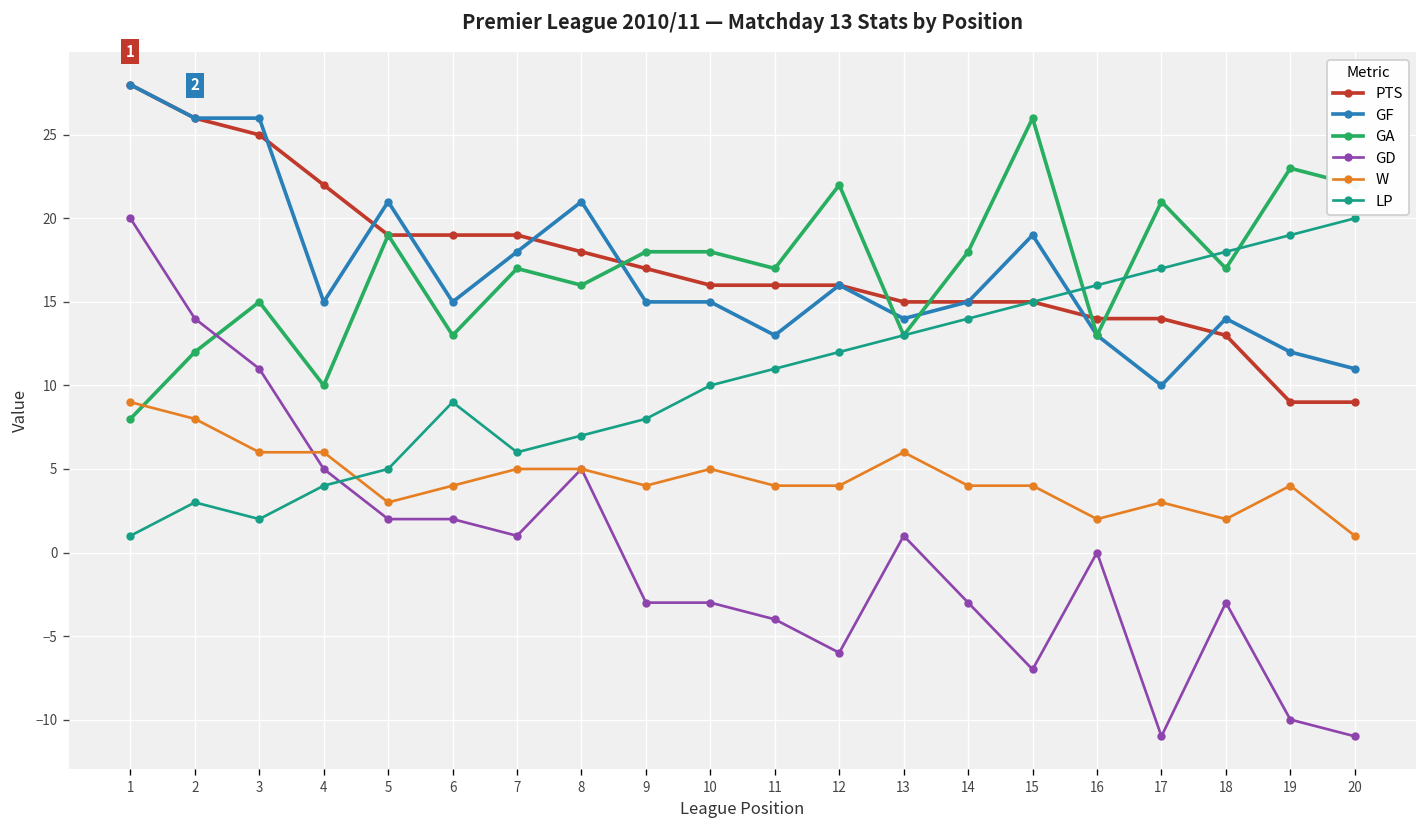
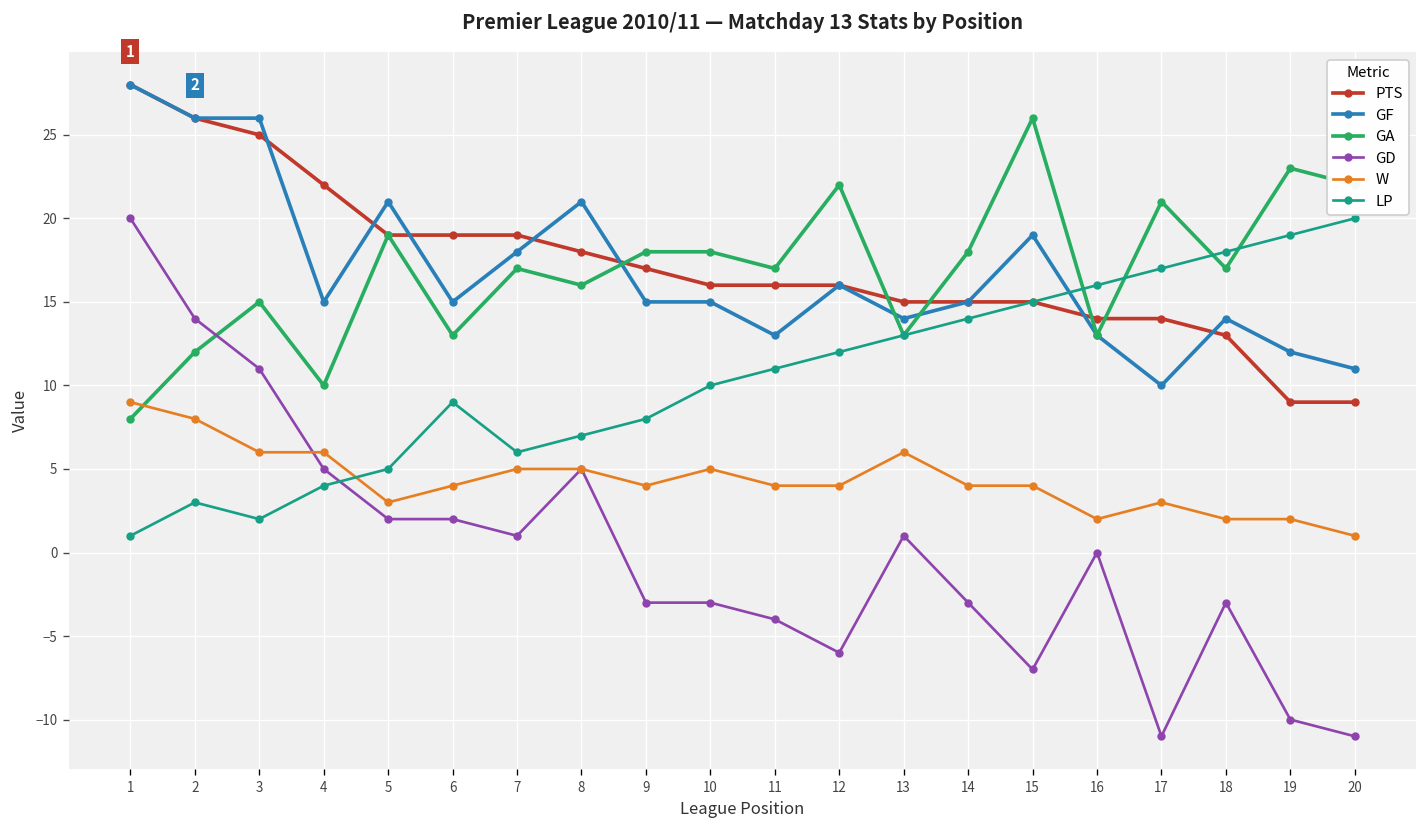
W, 19: 4 -> 2
